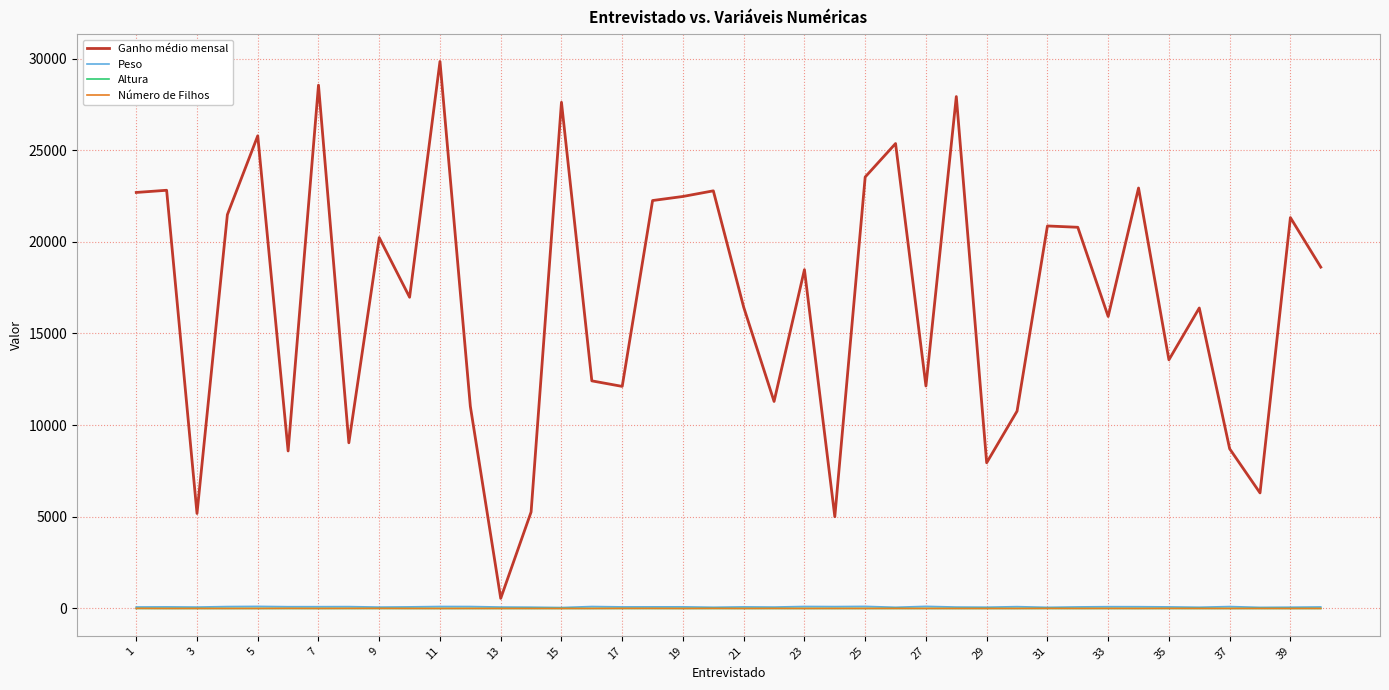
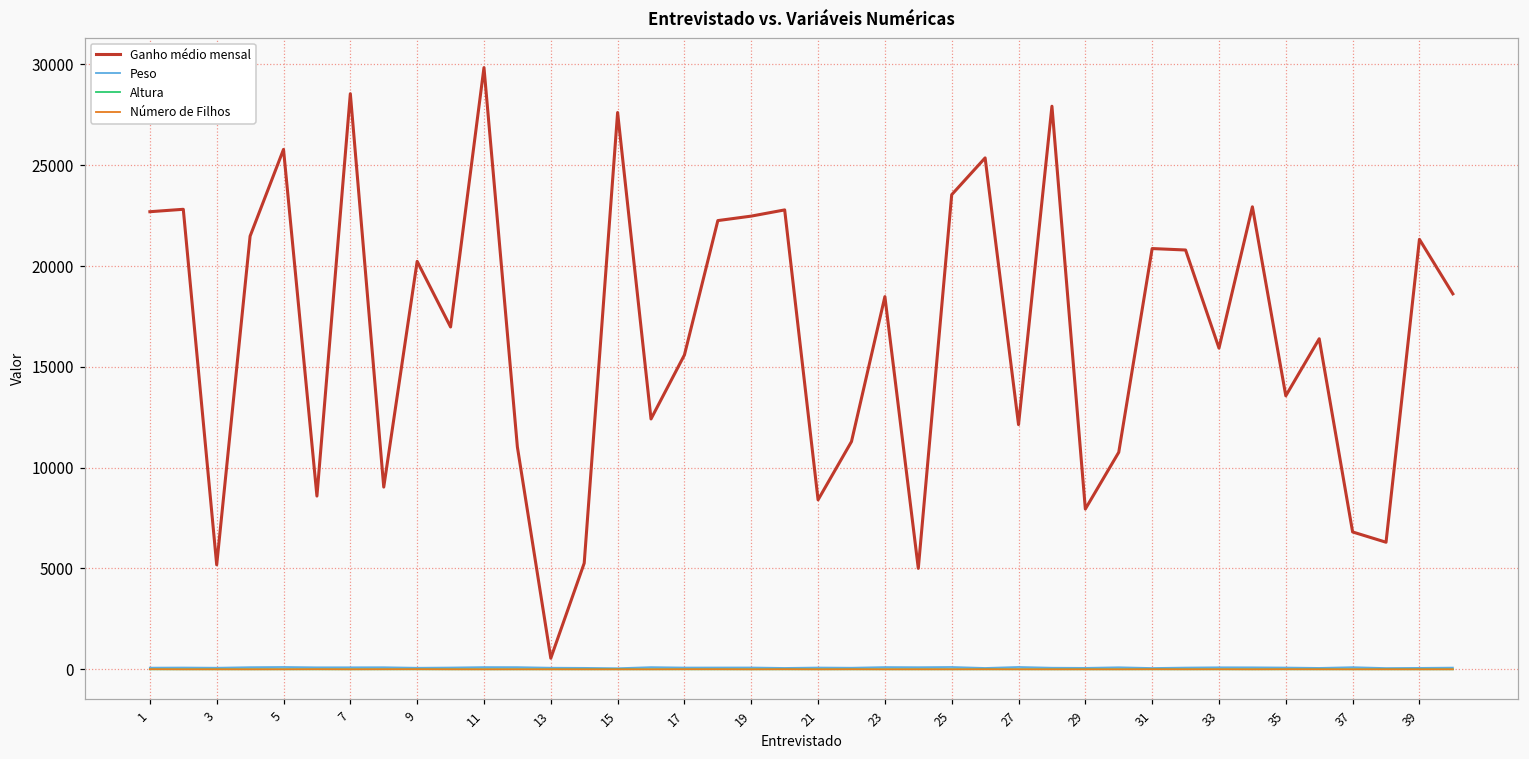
Ganho médio mensal, 17: 12100 -> 15600
Ganho médio mensal, 21: 16400 -> 8400
Ganho médio mensal, 37: 8700 -> 6800
